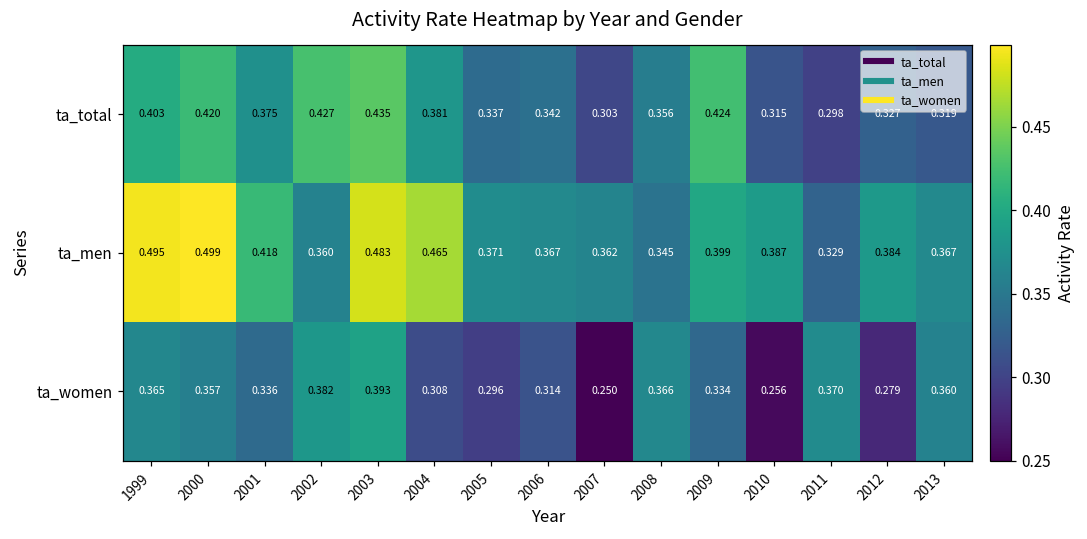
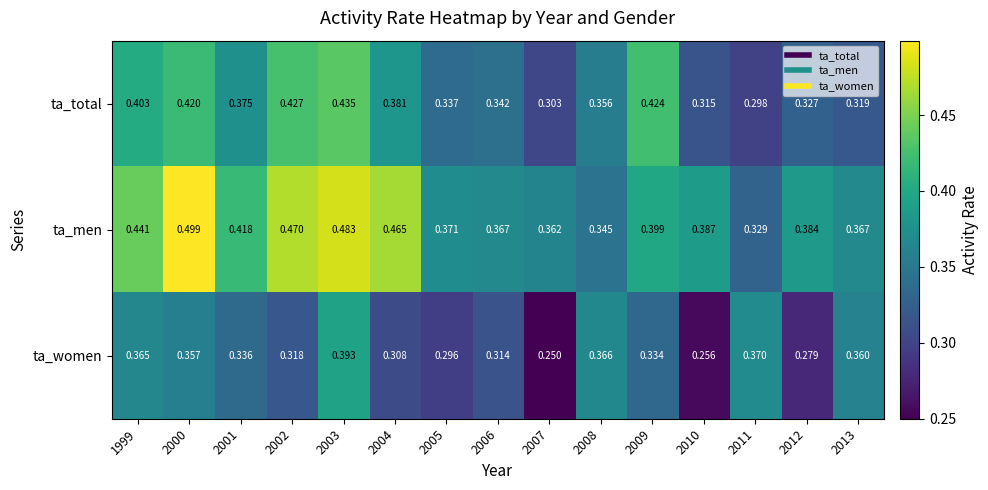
ta_men, 1999: 0.495 -> 0.441
ta_men, 2002: 0.360 -> 0.470
ta_women, 2002: 0.382 -> 0.318
